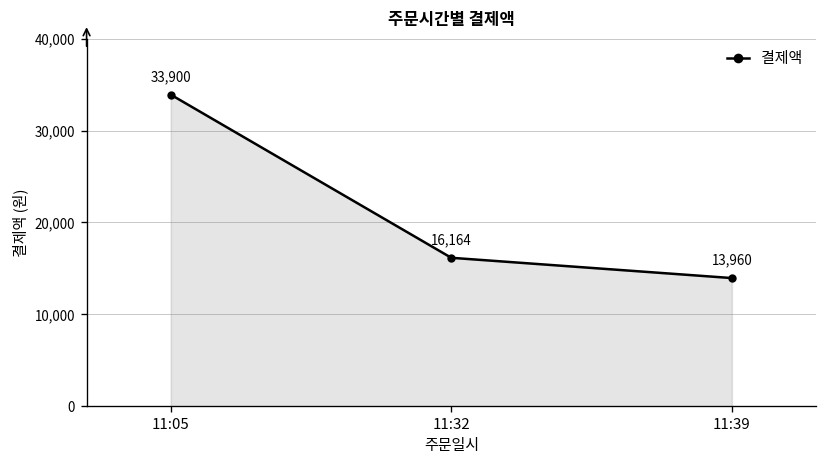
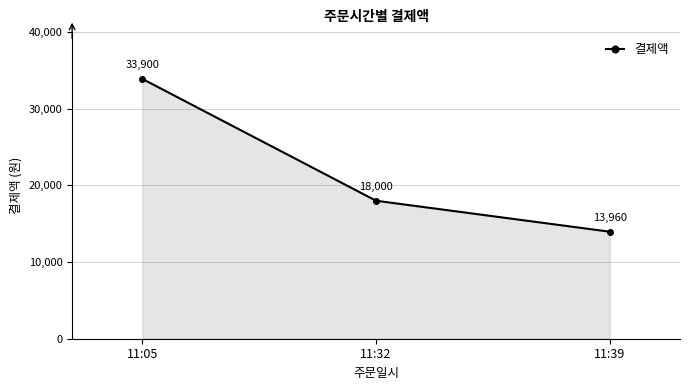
11:32: 16,164 -> 18,000
